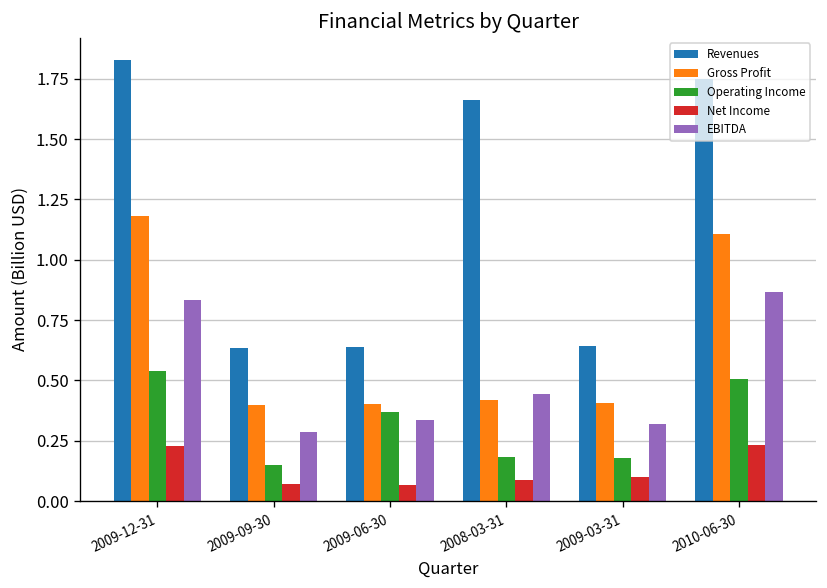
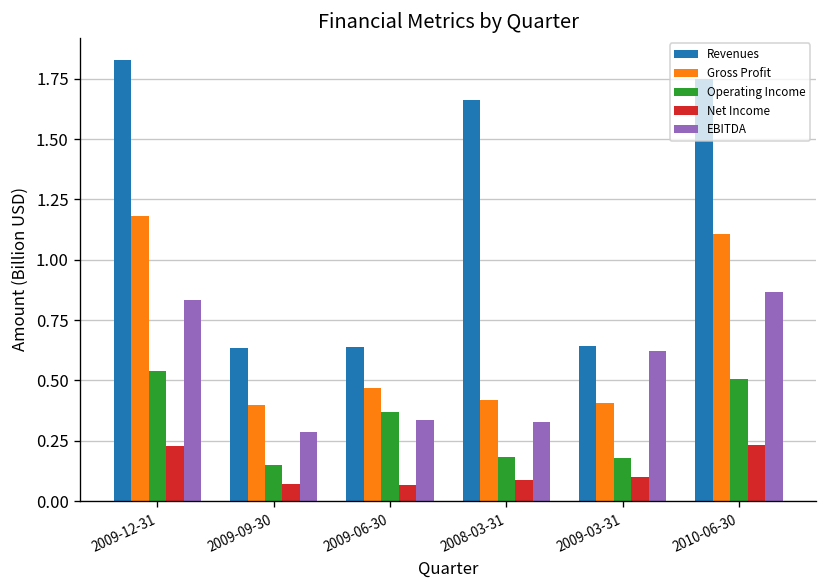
Gross Profit, 2009-06-30: 0.40 -> 0.47
EBITDA, 2008-03-31: 0.45 -> 0.33
EBITDA, 2009-03-31: 0.32 -> 0.62
